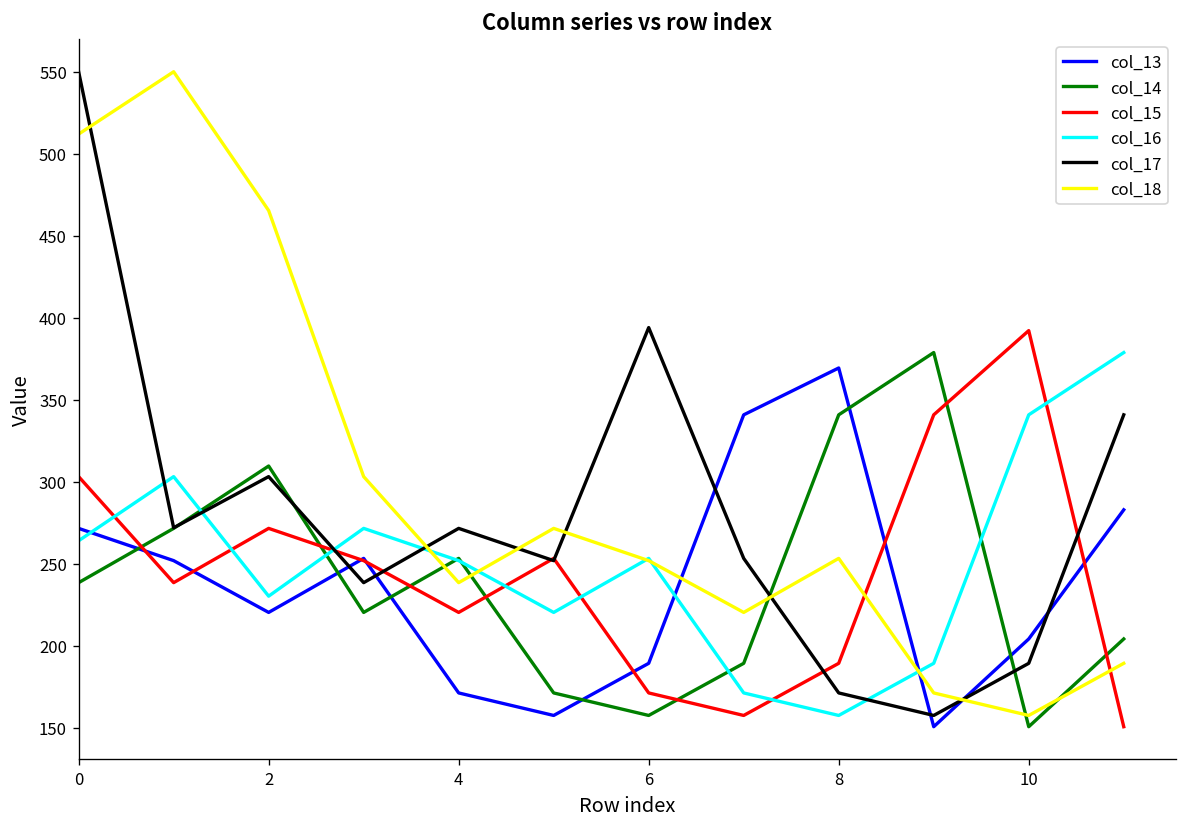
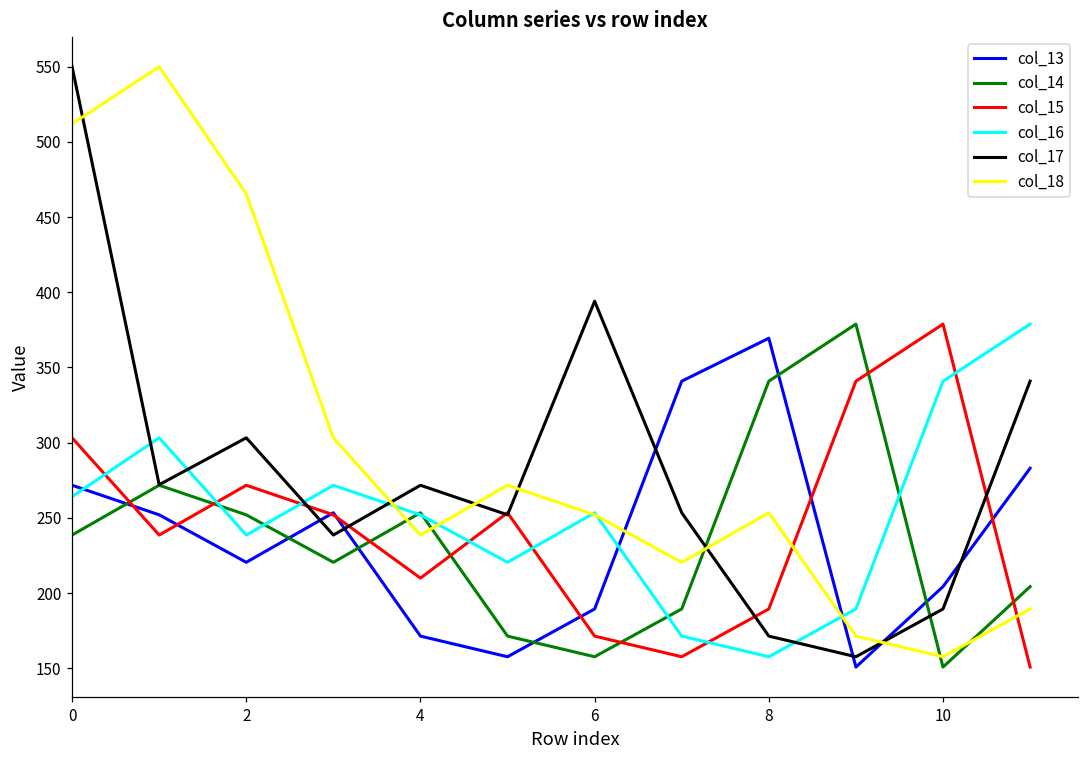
col_14, 2: 310 -> 252
col_16, 2: 230 -> 239
col_15, 4: 220 -> 210
col_15, 10: 392 -> 379
